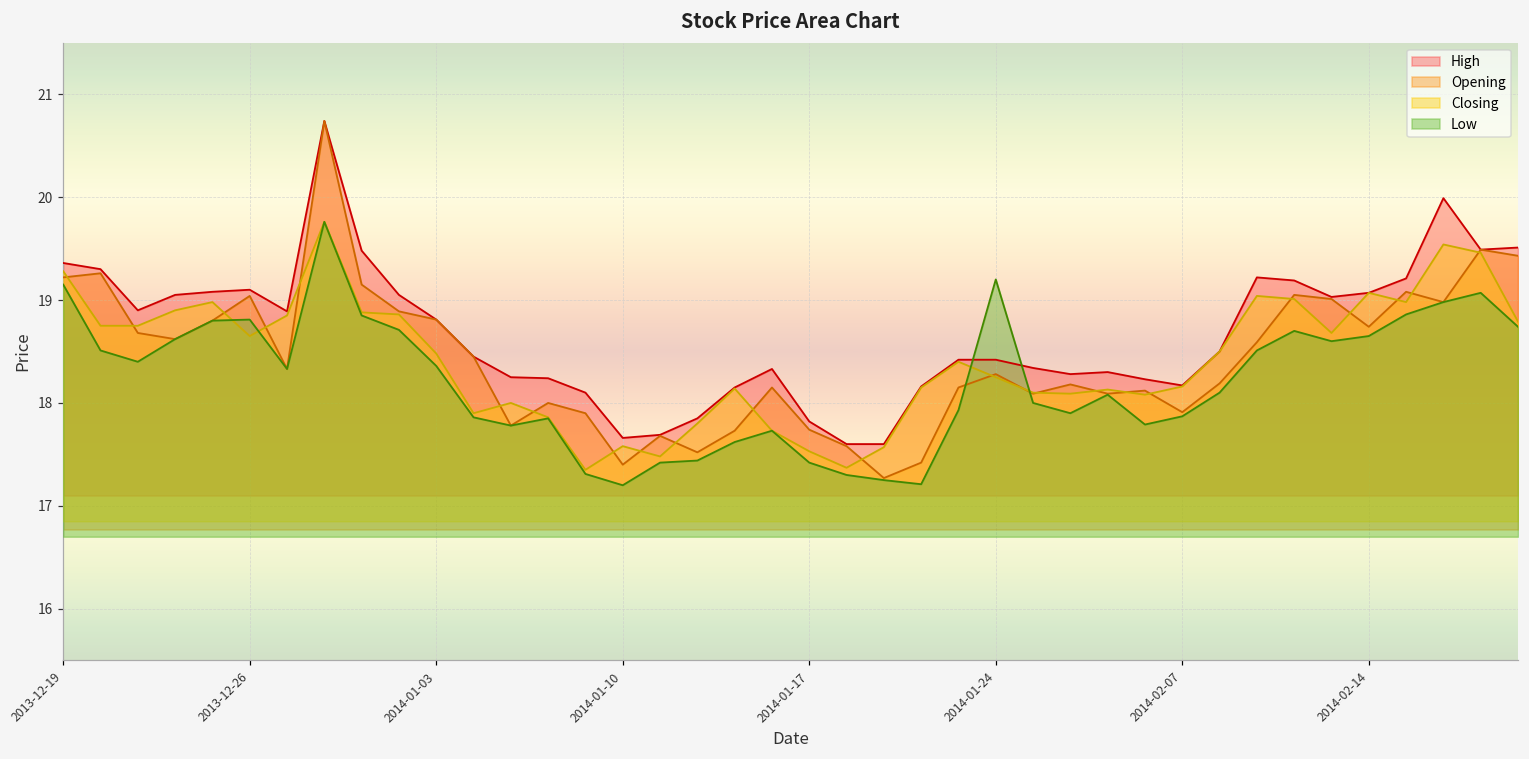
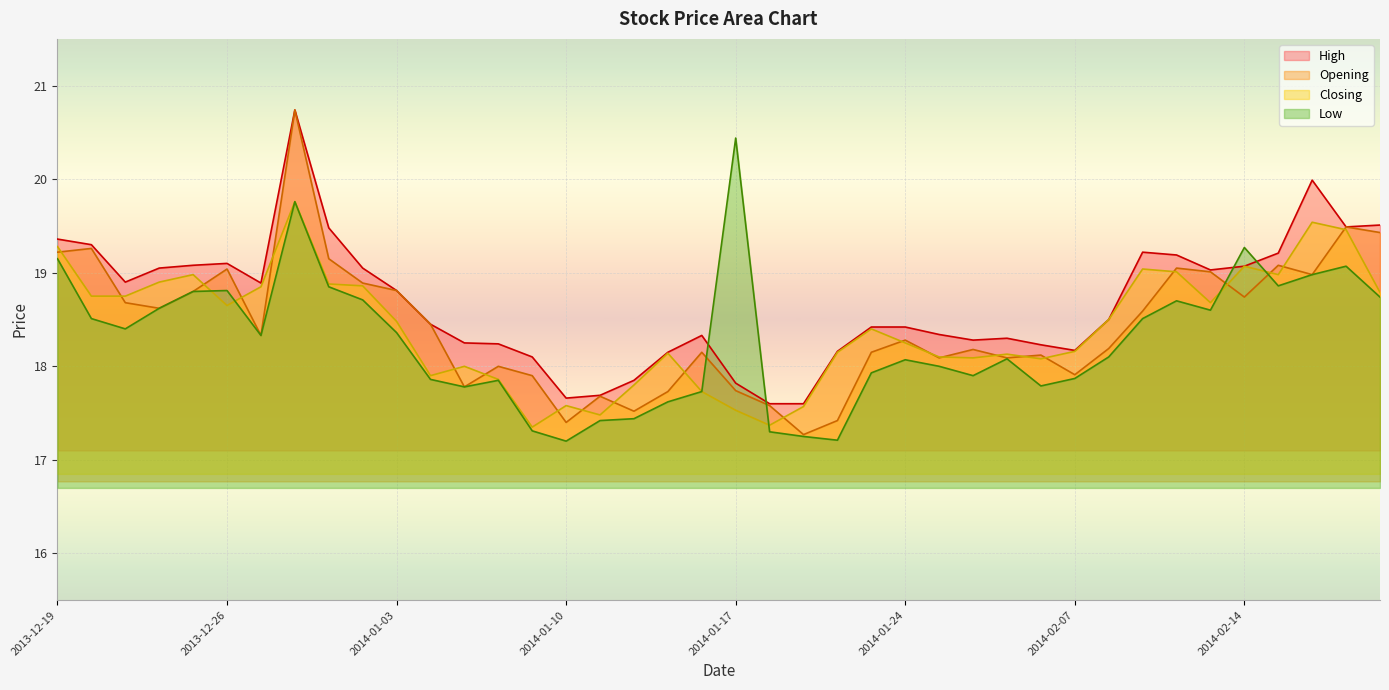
Low, 2014-01-17: 17.4 -> 20.4
Low, 2014-01-24: 19.2 -> 18.1
Low, 2014-02-14: 18.7 -> 19.3
